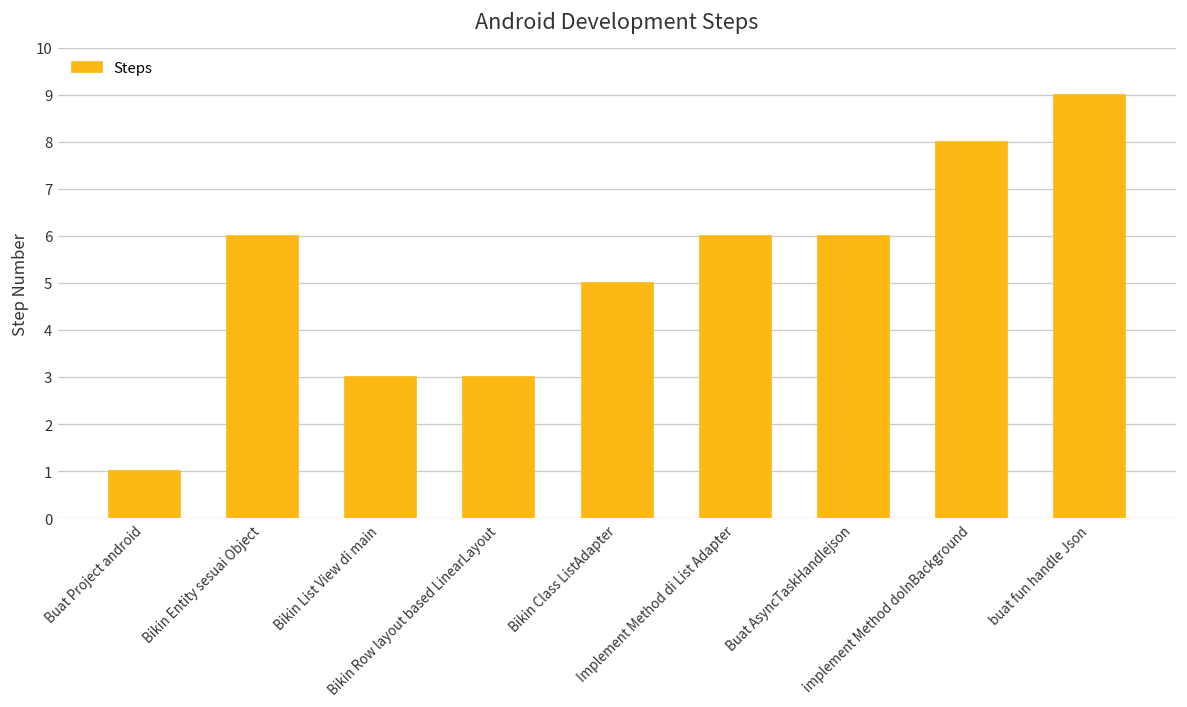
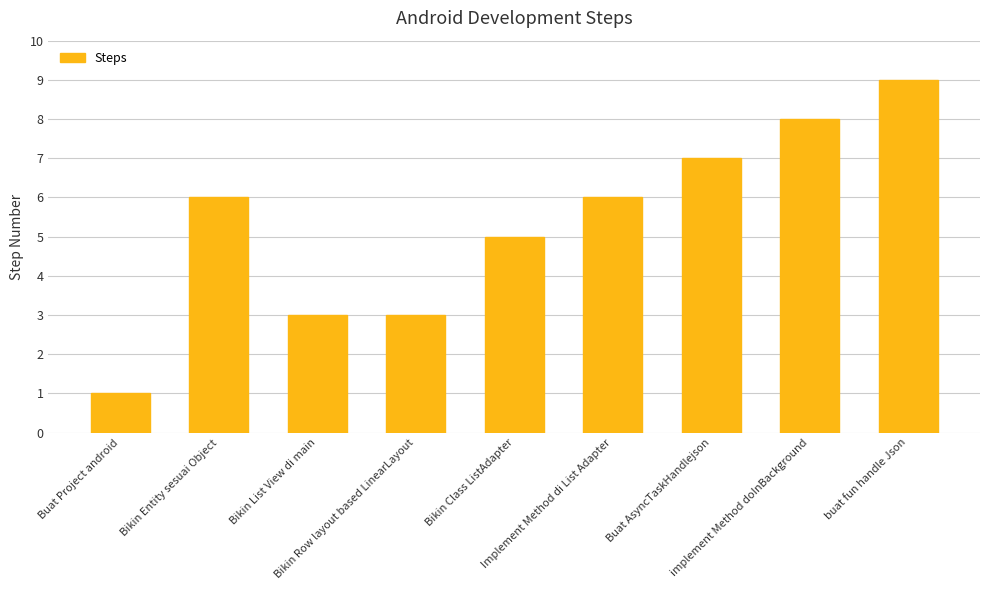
Buat AsyncTaskHandlejson: 6 -> 7
